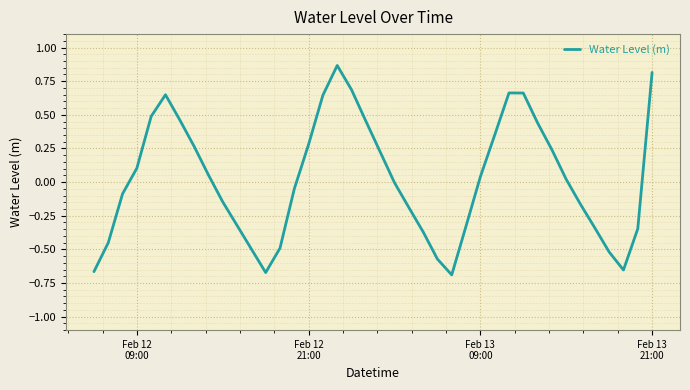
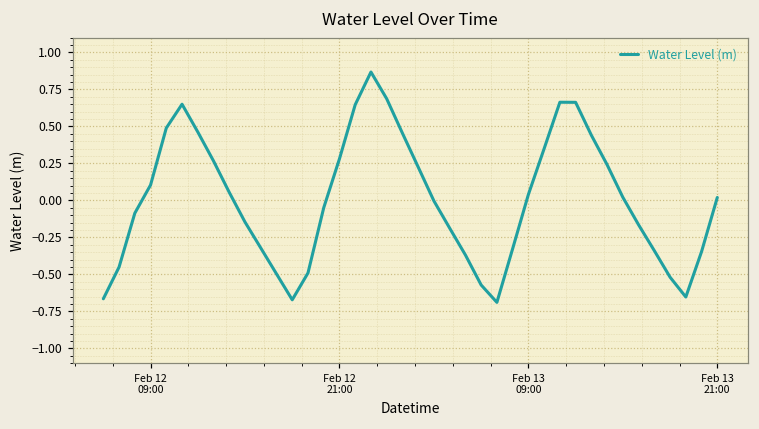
Feb 13 21:00: 0.81 -> 0.02
